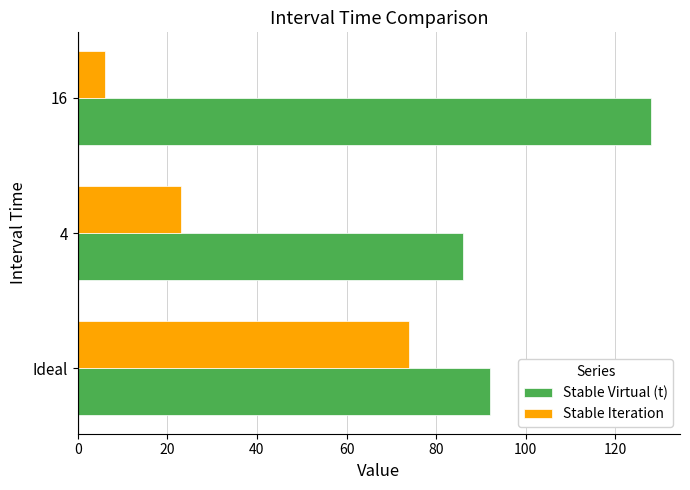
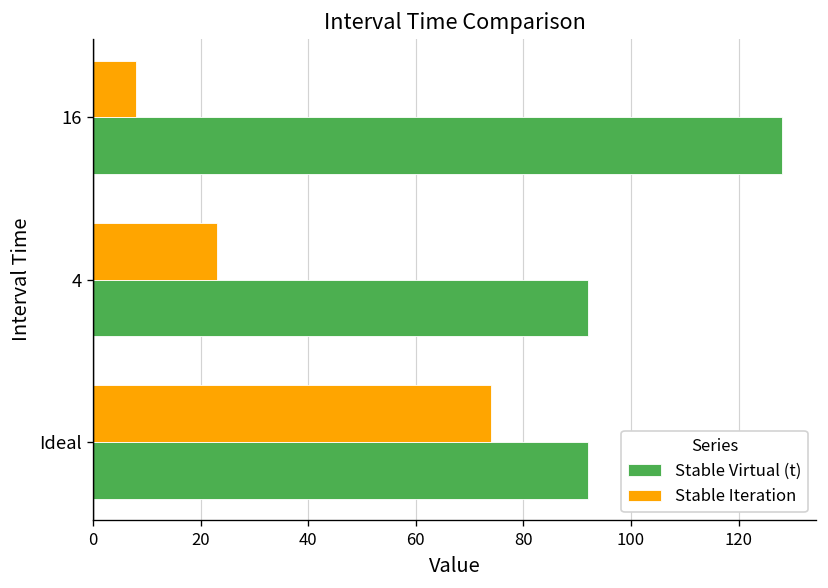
Stable Iteration, 16: 6 -> 8
Stable Virtual (t), 4: 86 -> 92
